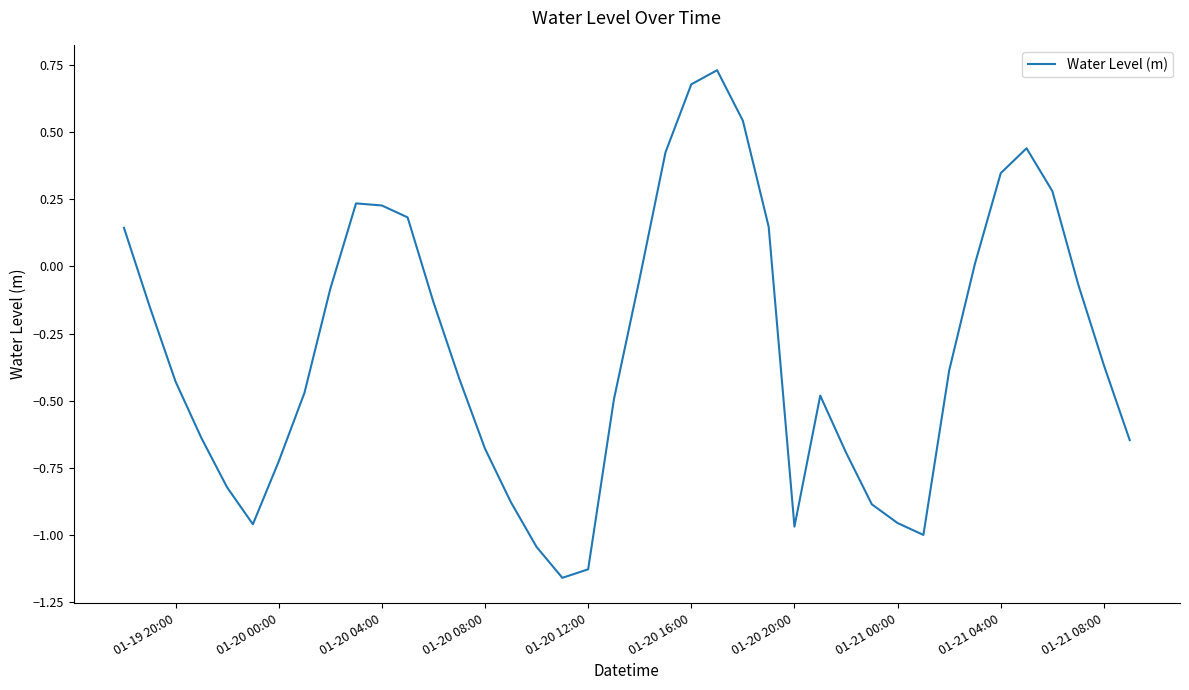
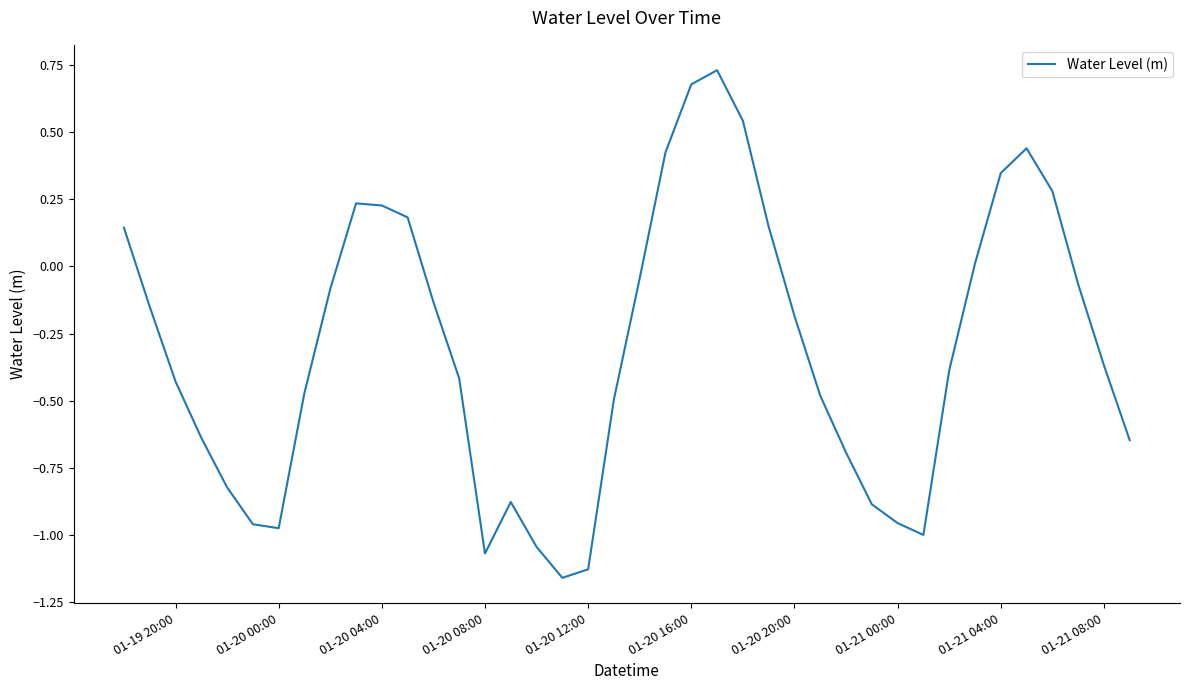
01-20 00:00: -0.73 -> -0.97
01-20 08:00: -0.68 -> -1.07
01-20 20:00: -0.97 -> -0.18
